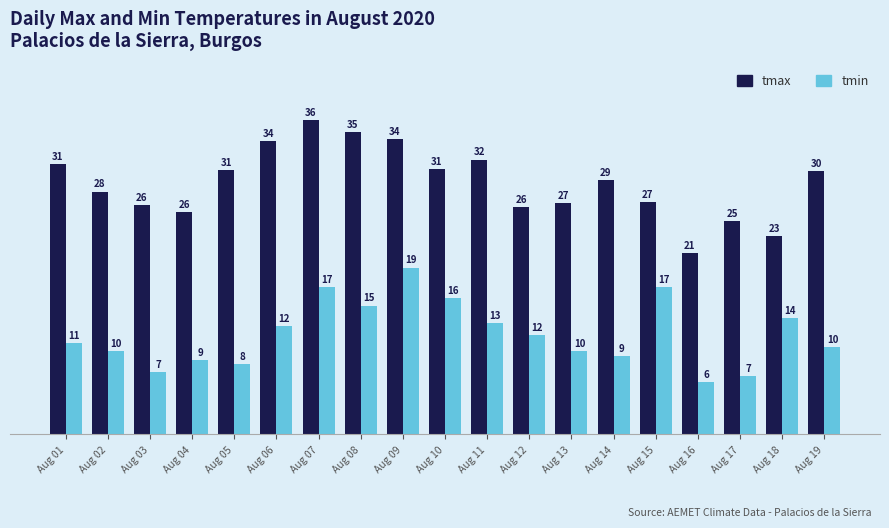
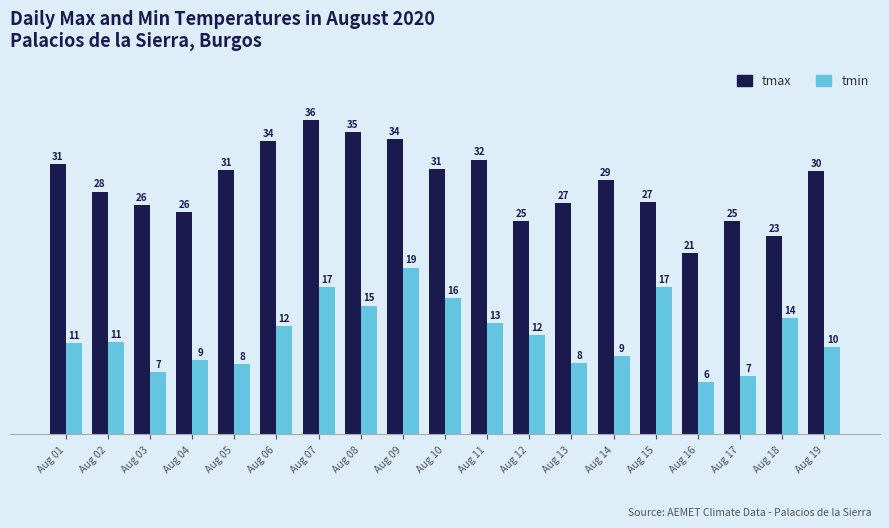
tmin, Aug 02: 10 -> 11
tmax, Aug 12: 26 -> 25
tmin, Aug 13: 10 -> 8
